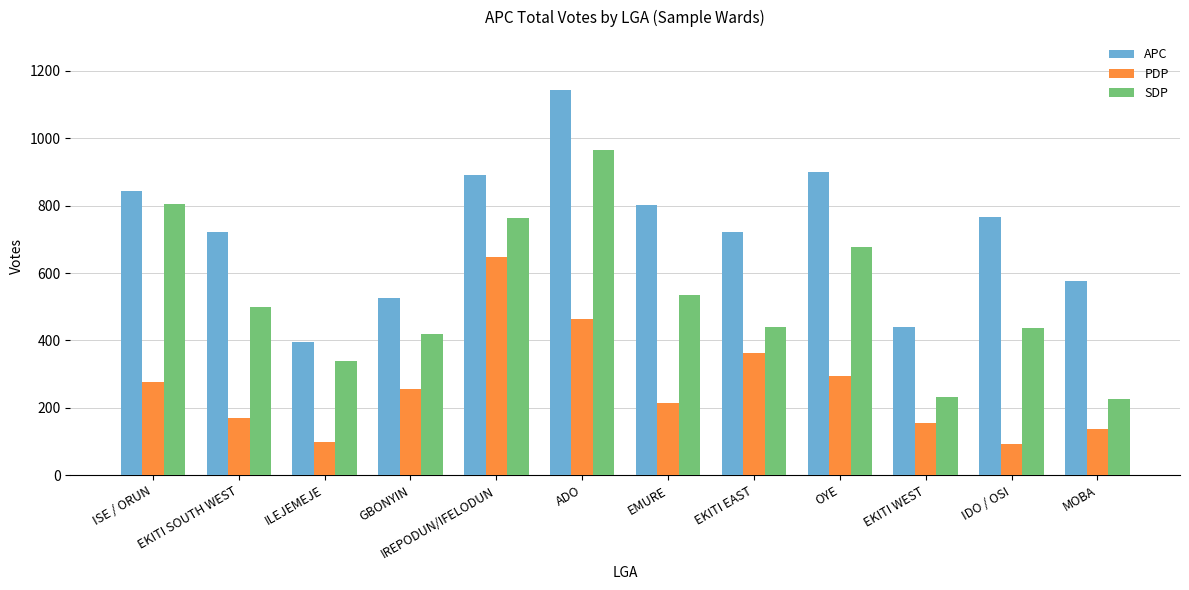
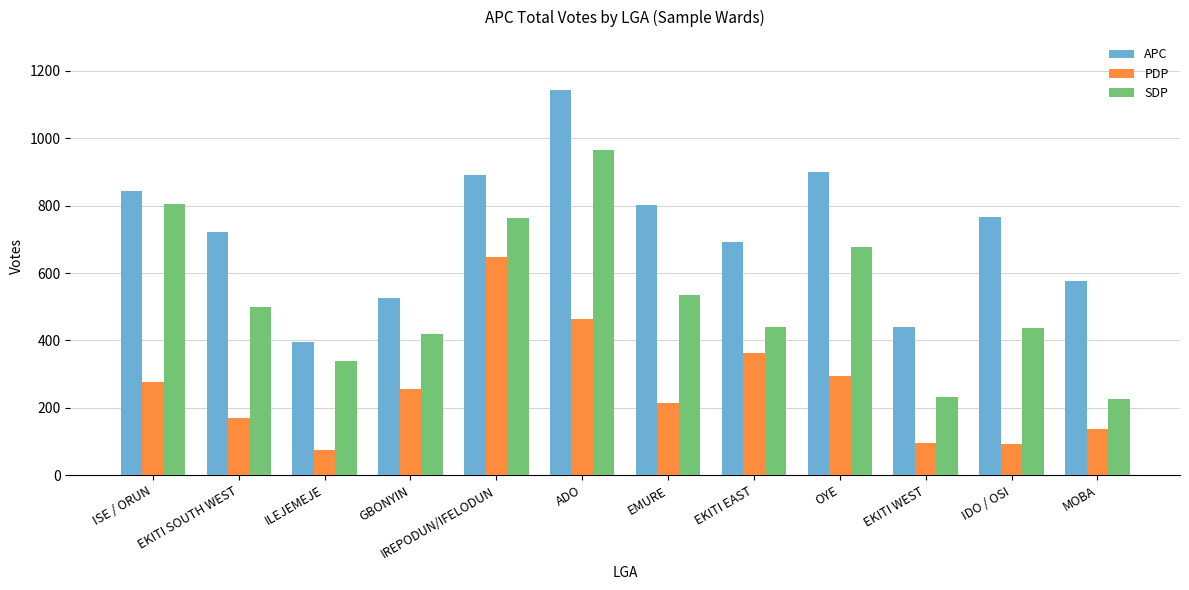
PDP, ILEJEMEJE: 100 -> 70
APC, EKITI EAST: 720 -> 690
PDP, EKITI WEST: 160 -> 100
